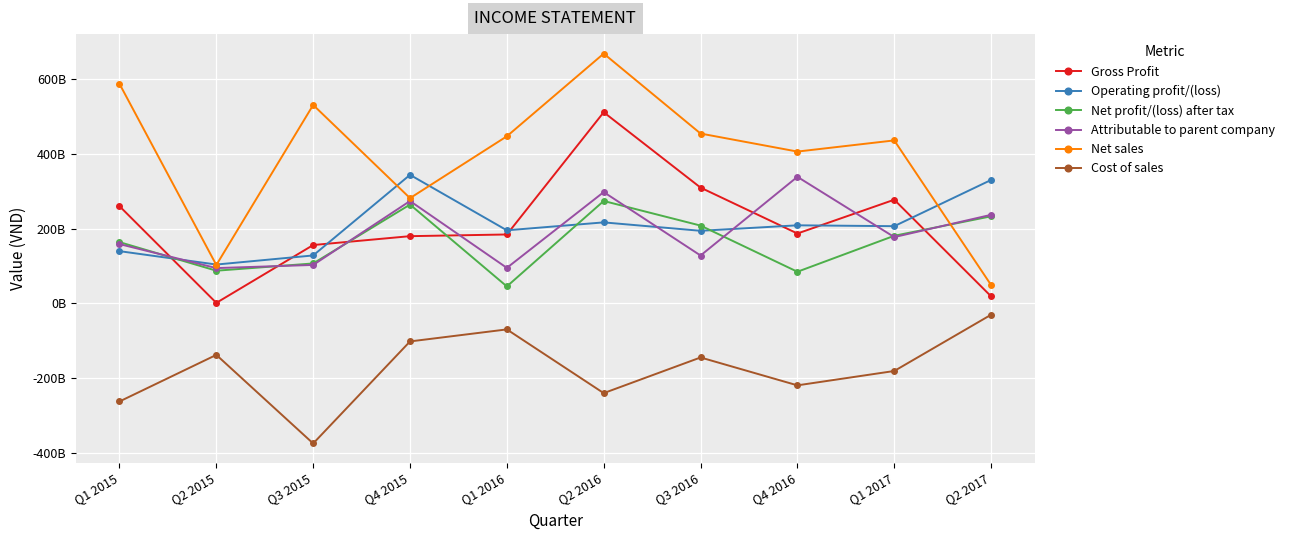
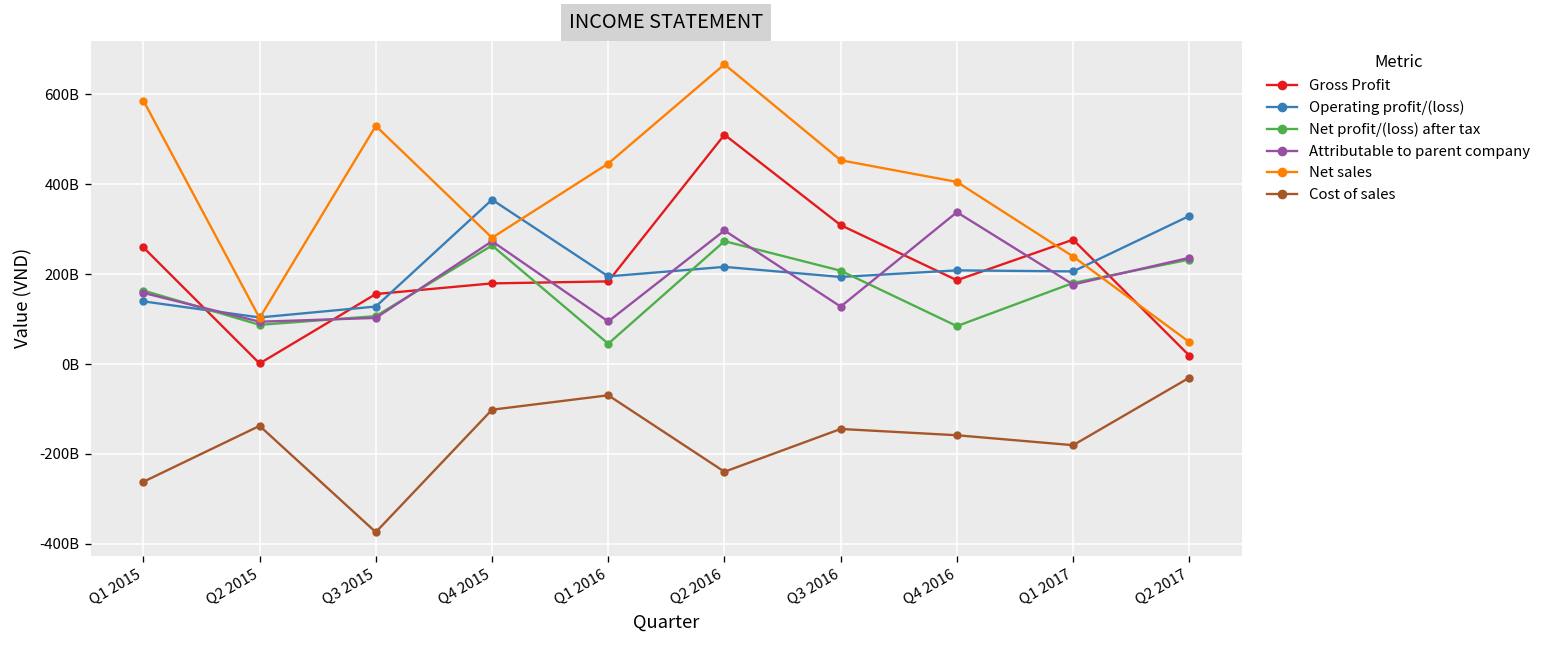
Operating profit/(loss), Q4 2015: 340000000000 -> 370000000000
Cost of sales, Q4 2016: -220000000000 -> -160000000000
Net sales, Q1 2017: 440000000000 -> 240000000000
